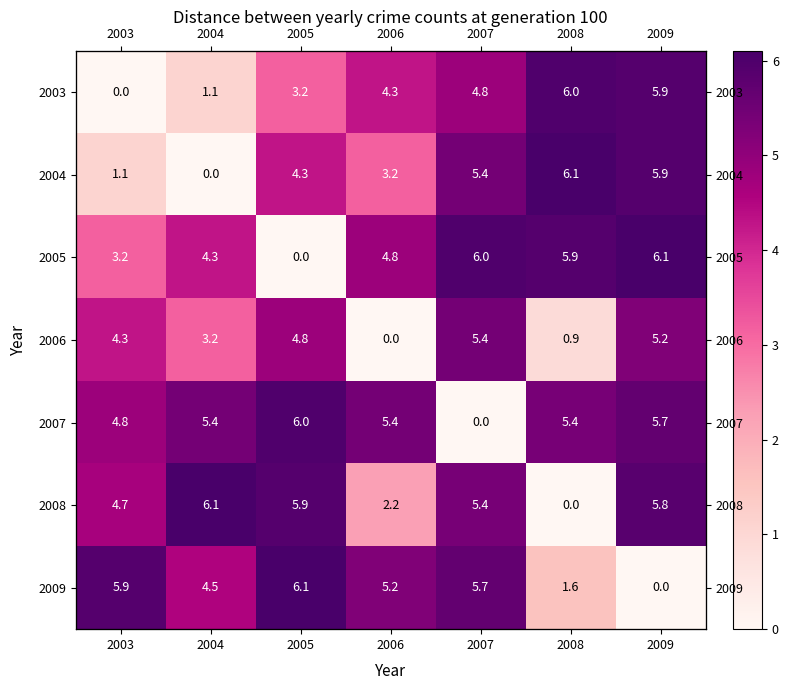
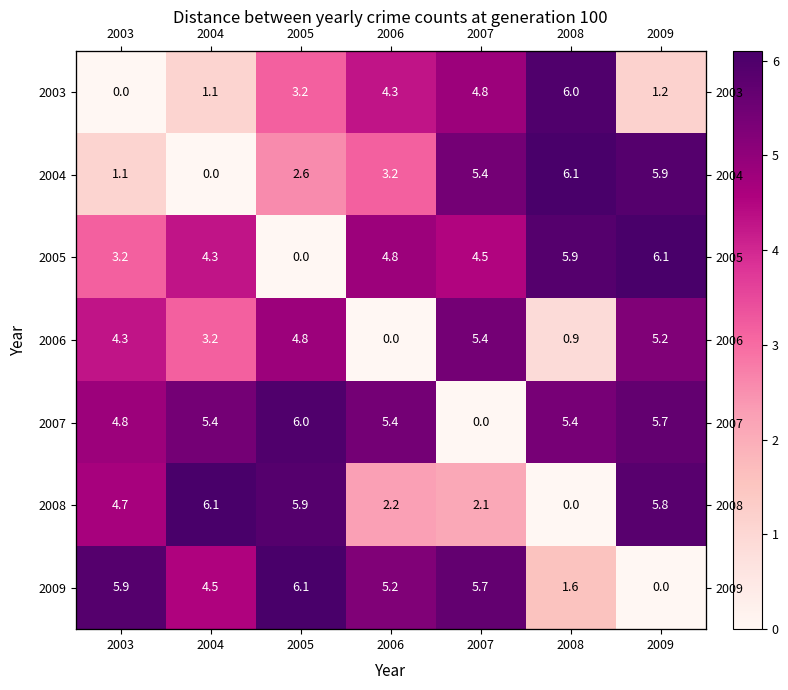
2003, 2009: 5.9 -> 1.2
2004, 2005: 4.3 -> 2.6
2005, 2007: 6.0 -> 4.5
2008, 2007: 5.4 -> 2.1
